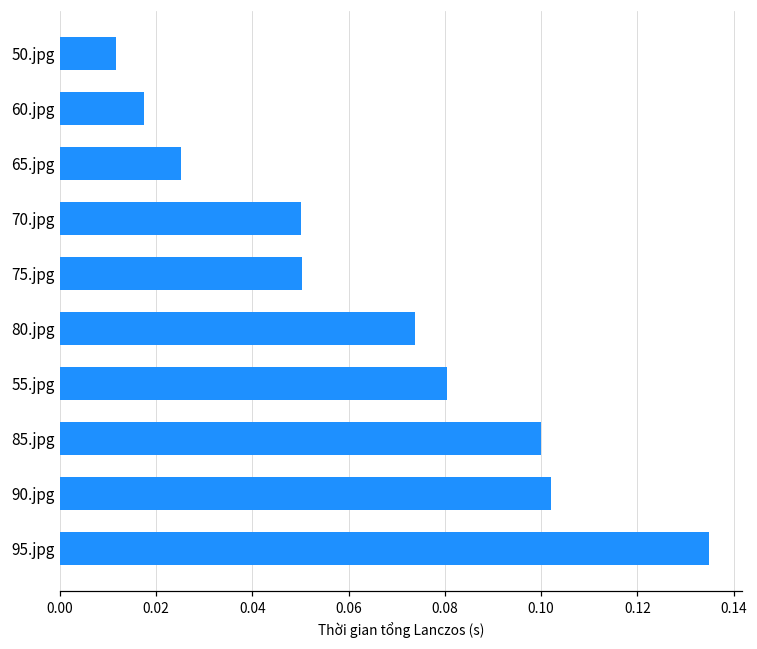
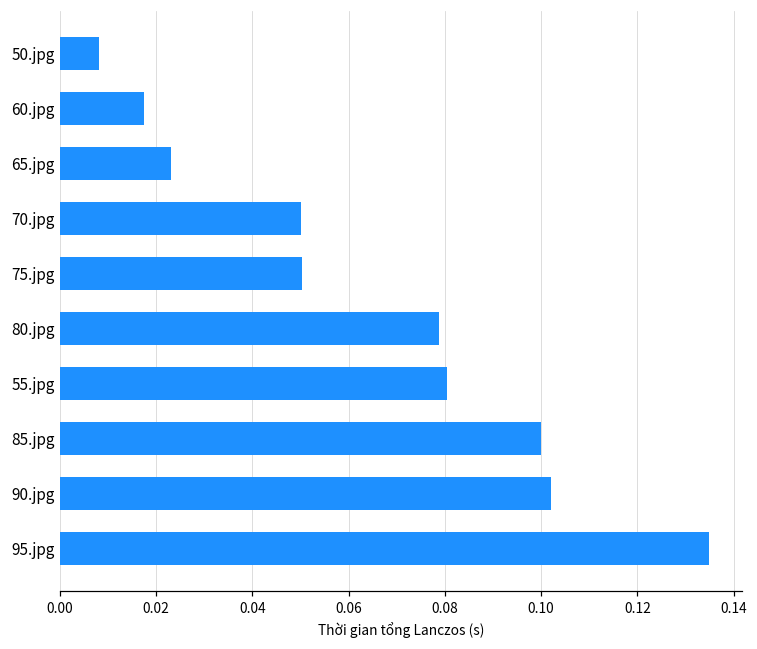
50.jpg: 0.012 -> 0.008
65.jpg: 0.025 -> 0.023
80.jpg: 0.074 -> 0.079
